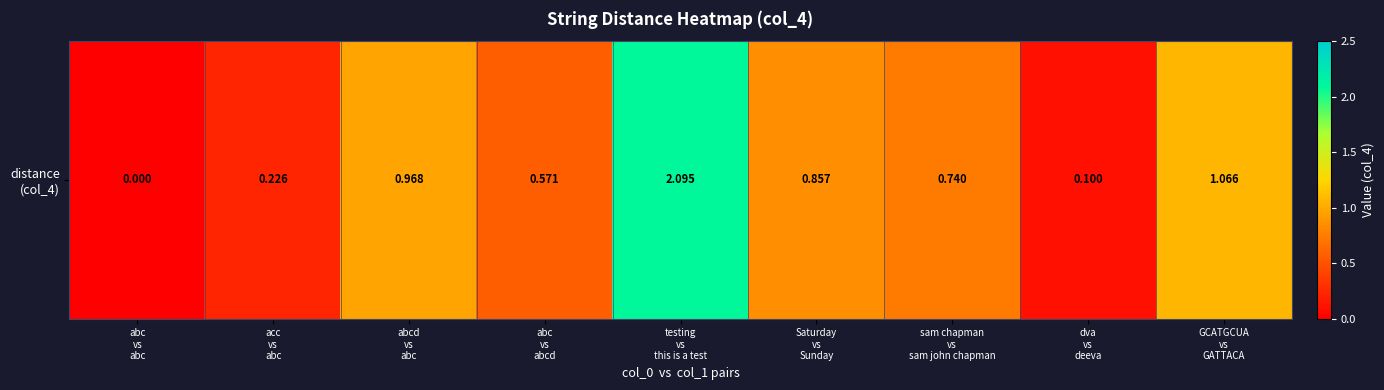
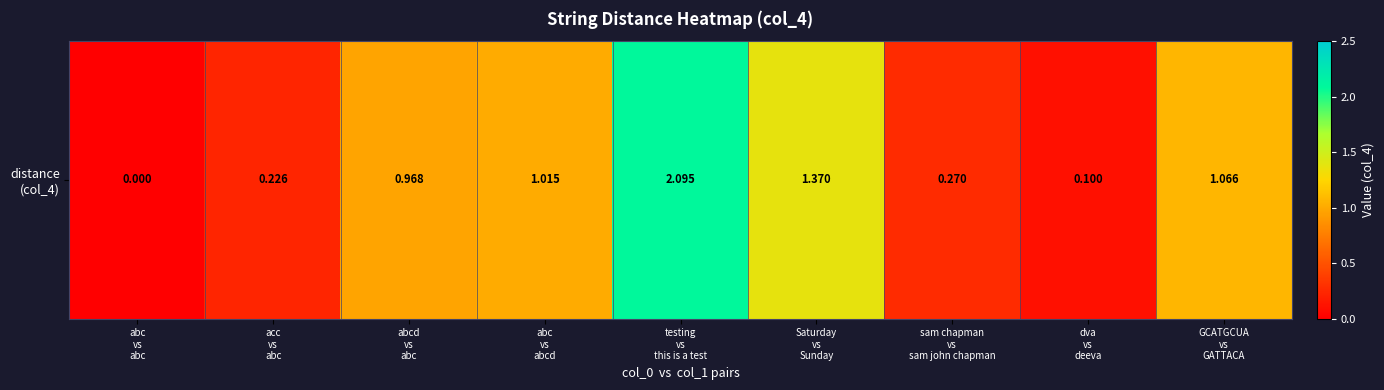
distance (col_4), abc vs abcd: 0.571 -> 1.015
distance (col_4), Saturday vs Sunday: 0.857 -> 1.370
distance (col_4), sam chapman vs sam john chapman: 0.740 -> 0.270
